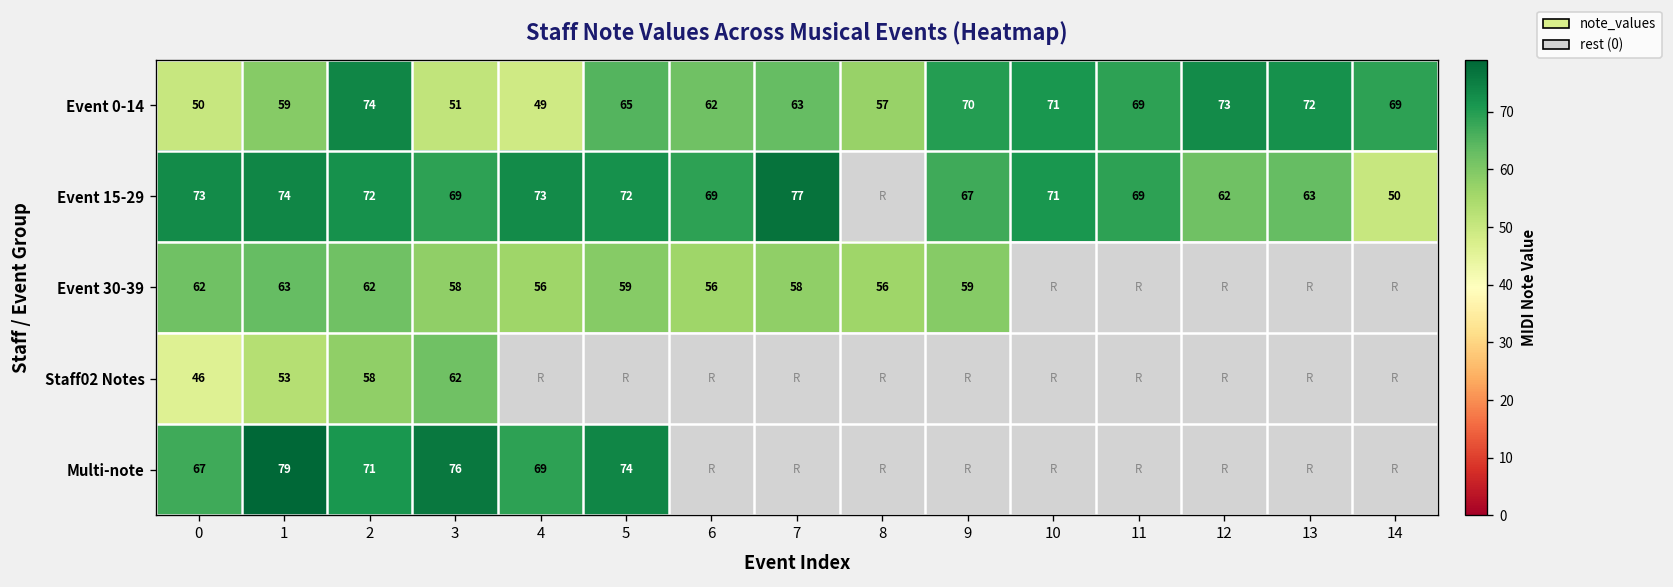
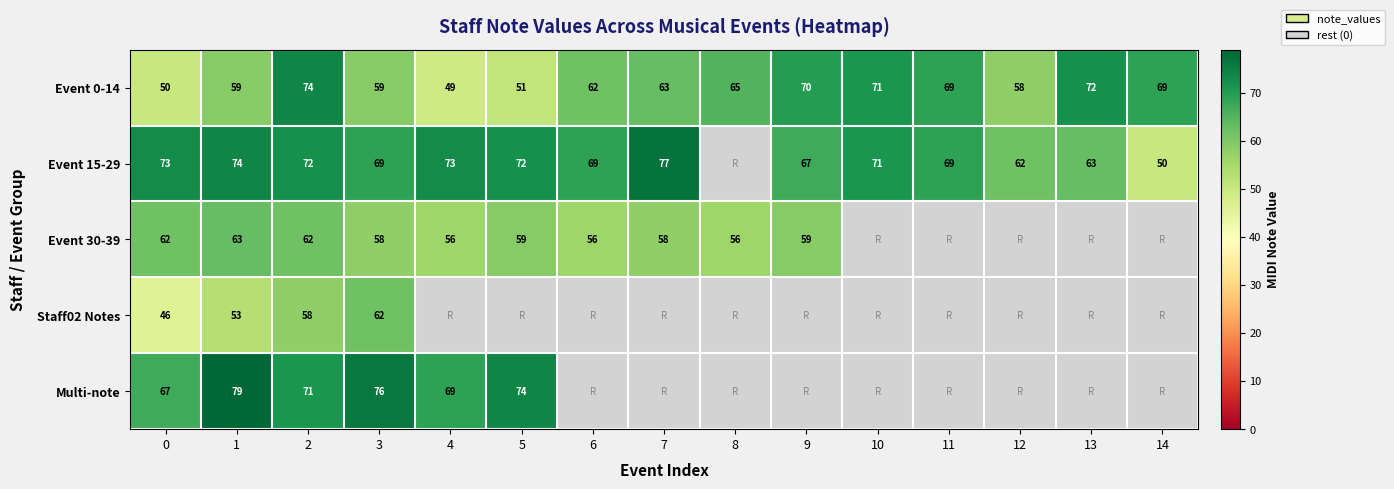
Event 0-14, 3: 51 -> 59
Event 0-14, 5: 65 -> 51
Event 0-14, 8: 57 -> 65
Event 0-14, 12: 73 -> 58
